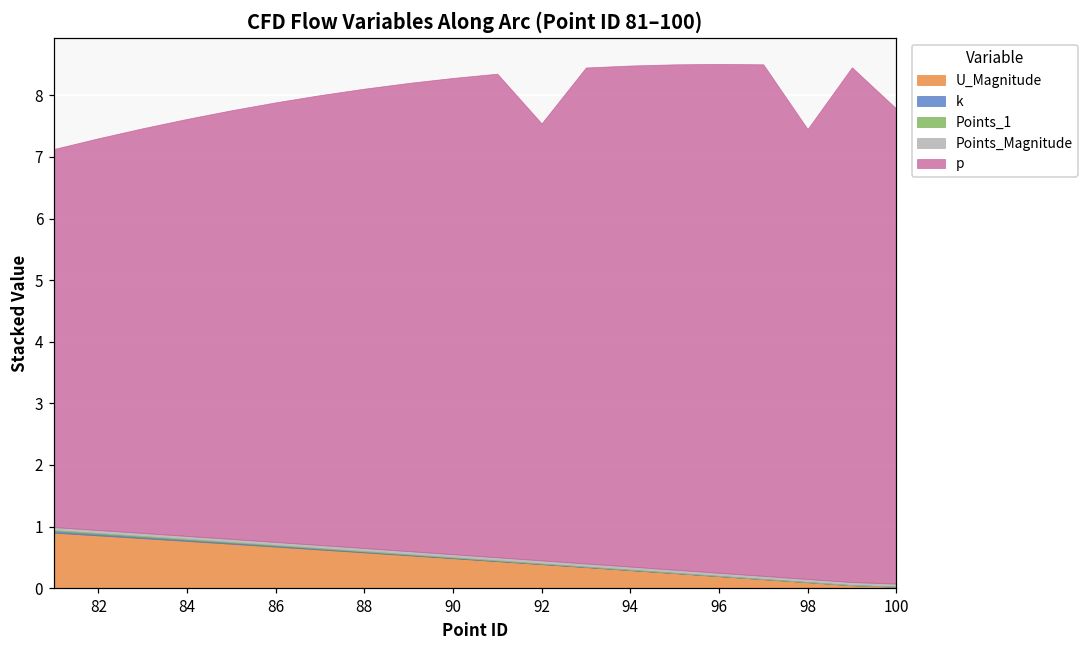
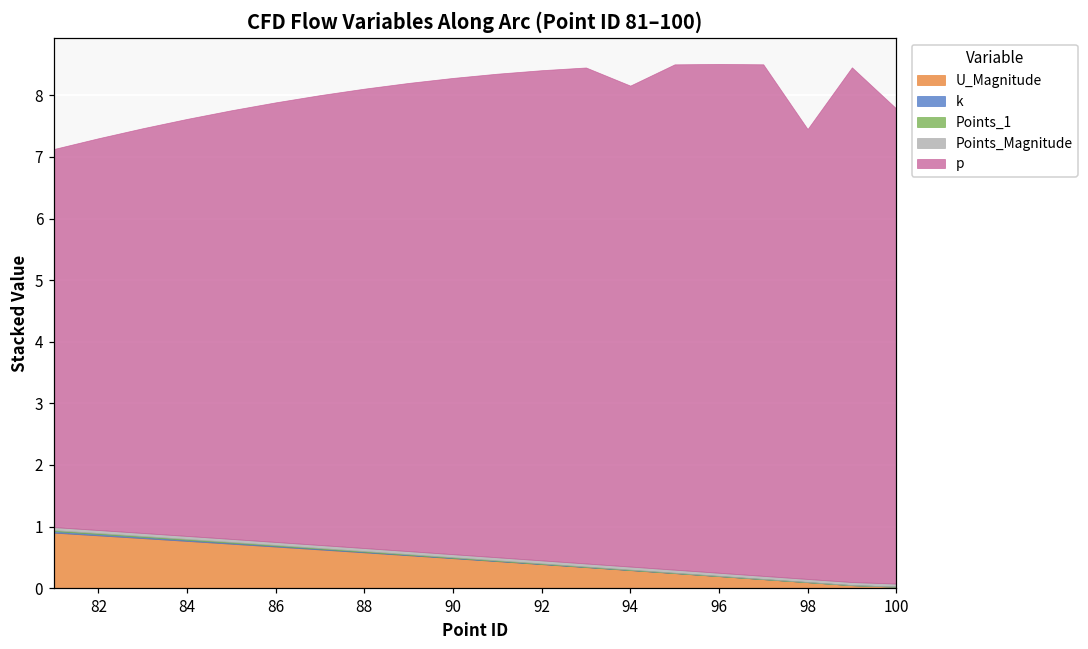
p, 92: 7.1 -> 8.0
p, 94: 8.1 -> 7.8
